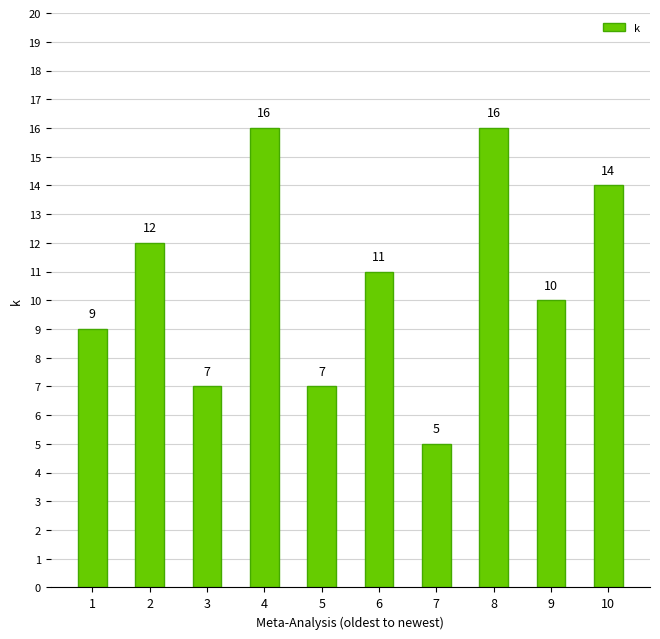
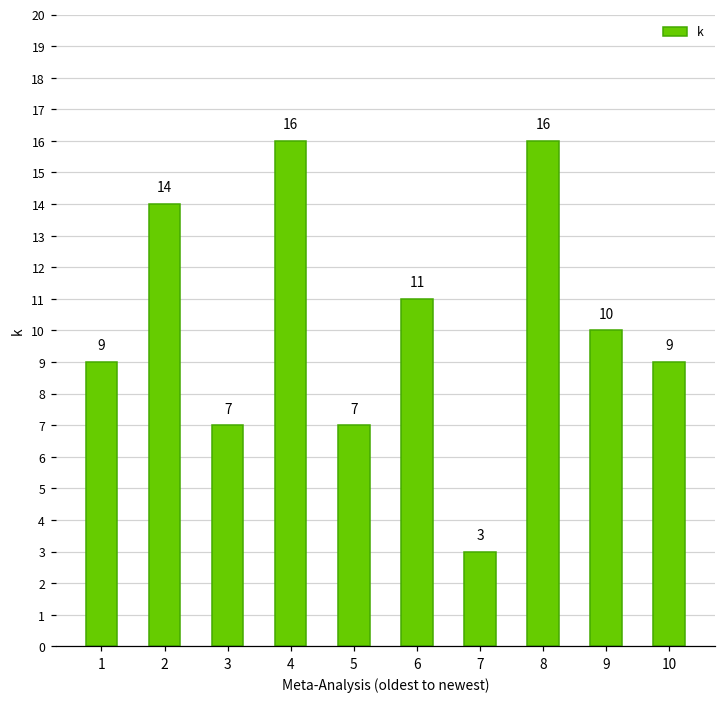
2: 12 -> 14
7: 5 -> 3
10: 14 -> 9
